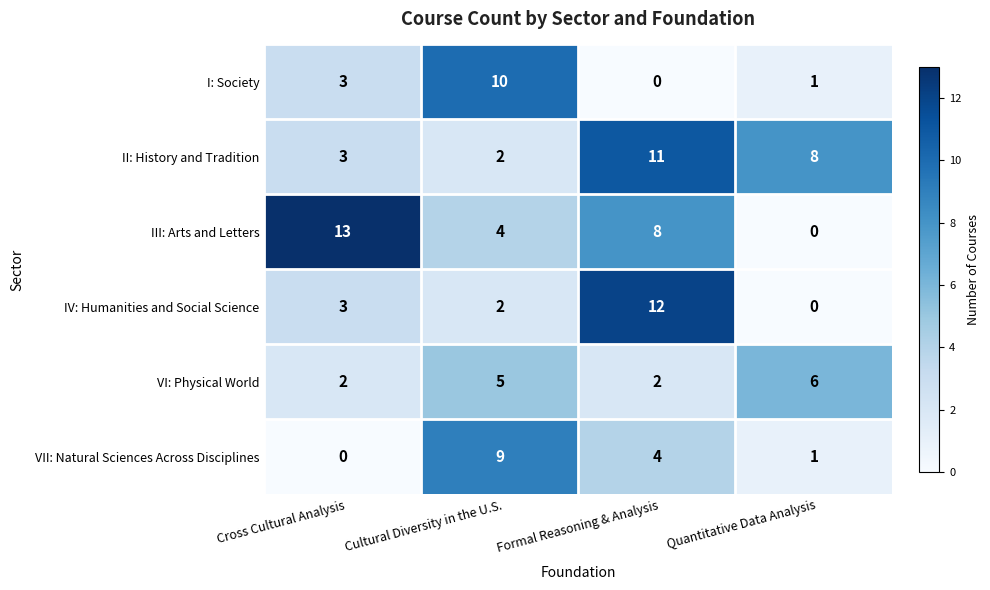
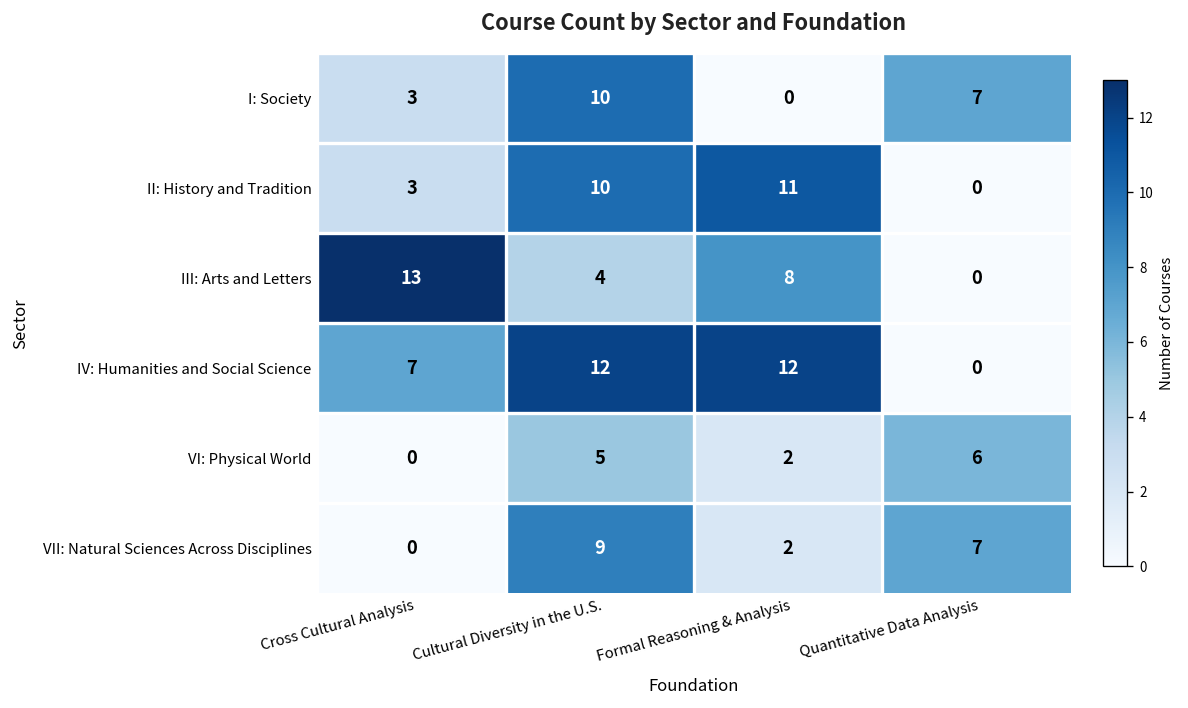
I: Society, Quantitative Data Analysis: 1 -> 7
II: History and Tradition, Cultural Diversity in the U.S.: 2 -> 10
II: History and Tradition, Quantitative Data Analysis: 8 -> 0
IV: Humanities and Social Science, Cross Cultural Analysis: 3 -> 7
IV: Humanities and Social Science, Cultural Diversity in the U.S.: 2 -> 12
VI: Physical World, Cross Cultural Analysis: 2 -> 0
VII: Natural Sciences Across Disciplines, Formal Reasoning & Analysis: 4 -> 2
VII: Natural Sciences Across Disciplines, Quantitative Data Analysis: 1 -> 7
